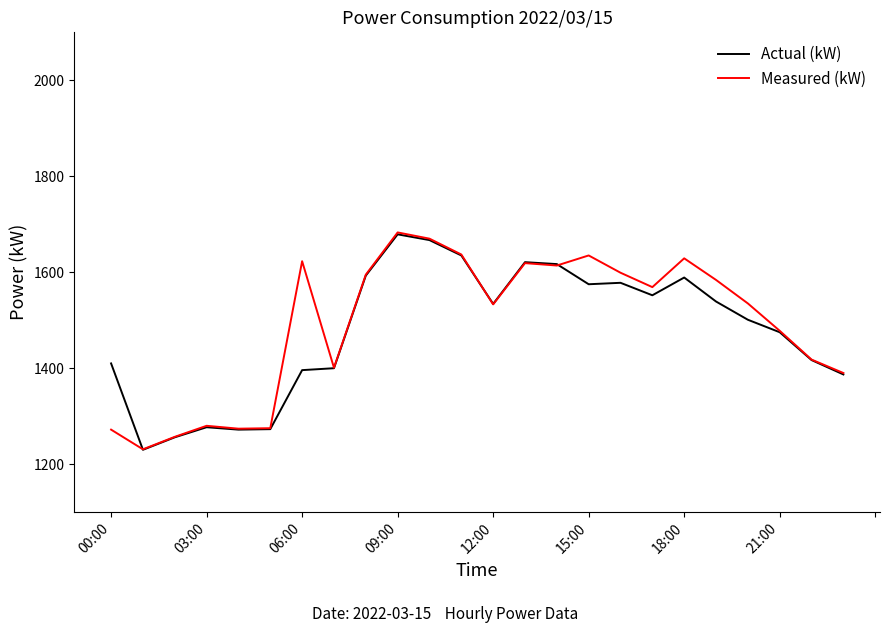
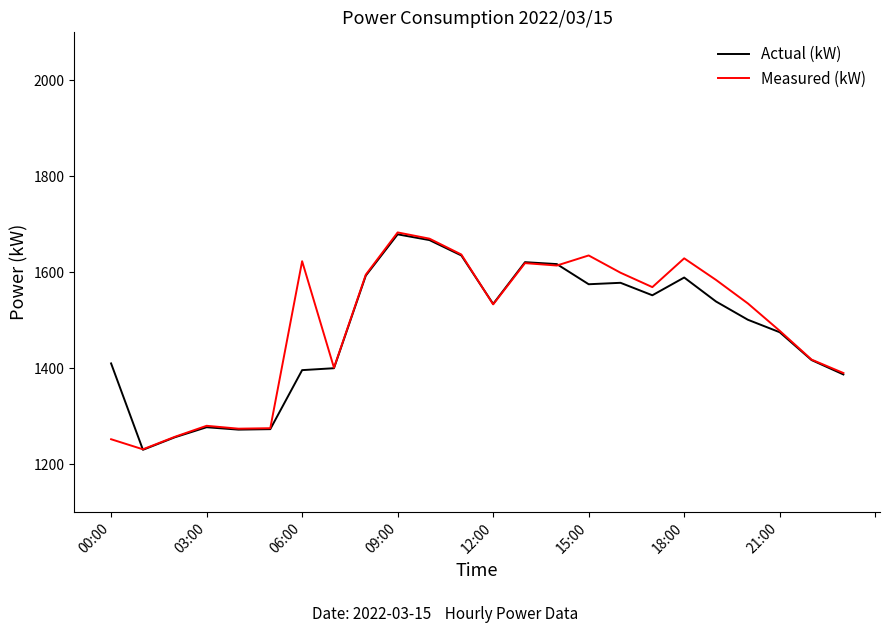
Measured (kW), 00:00: 1270 -> 1250
